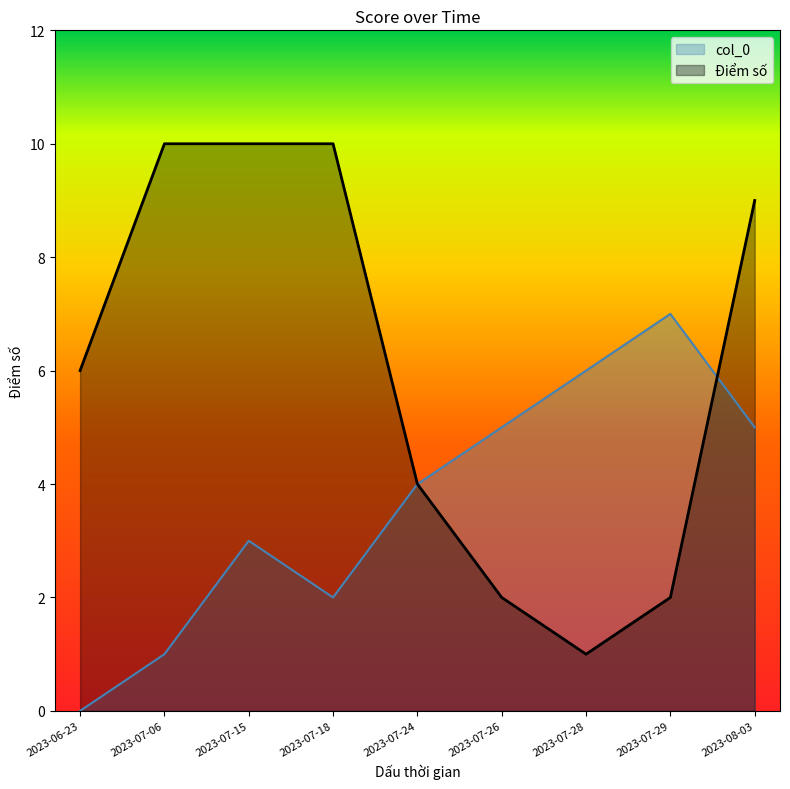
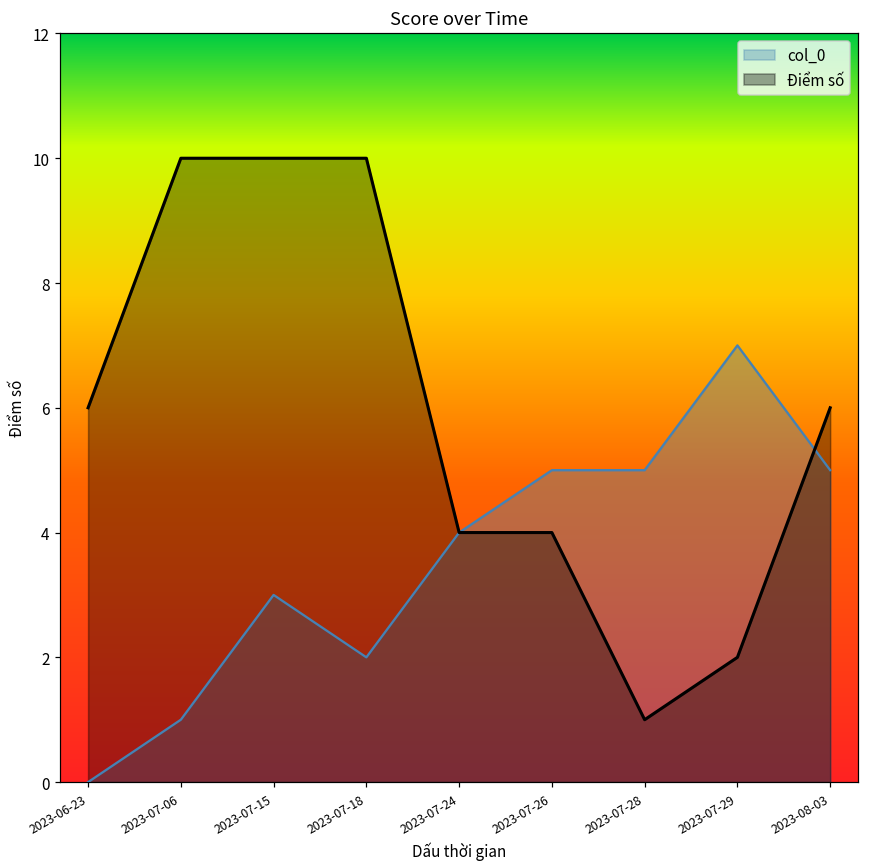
Điểm số, 2023-07-26: 2 -> 4
col_0, 2023-07-28: 6 -> 5
Điểm số, 2023-08-03: 9 -> 6
